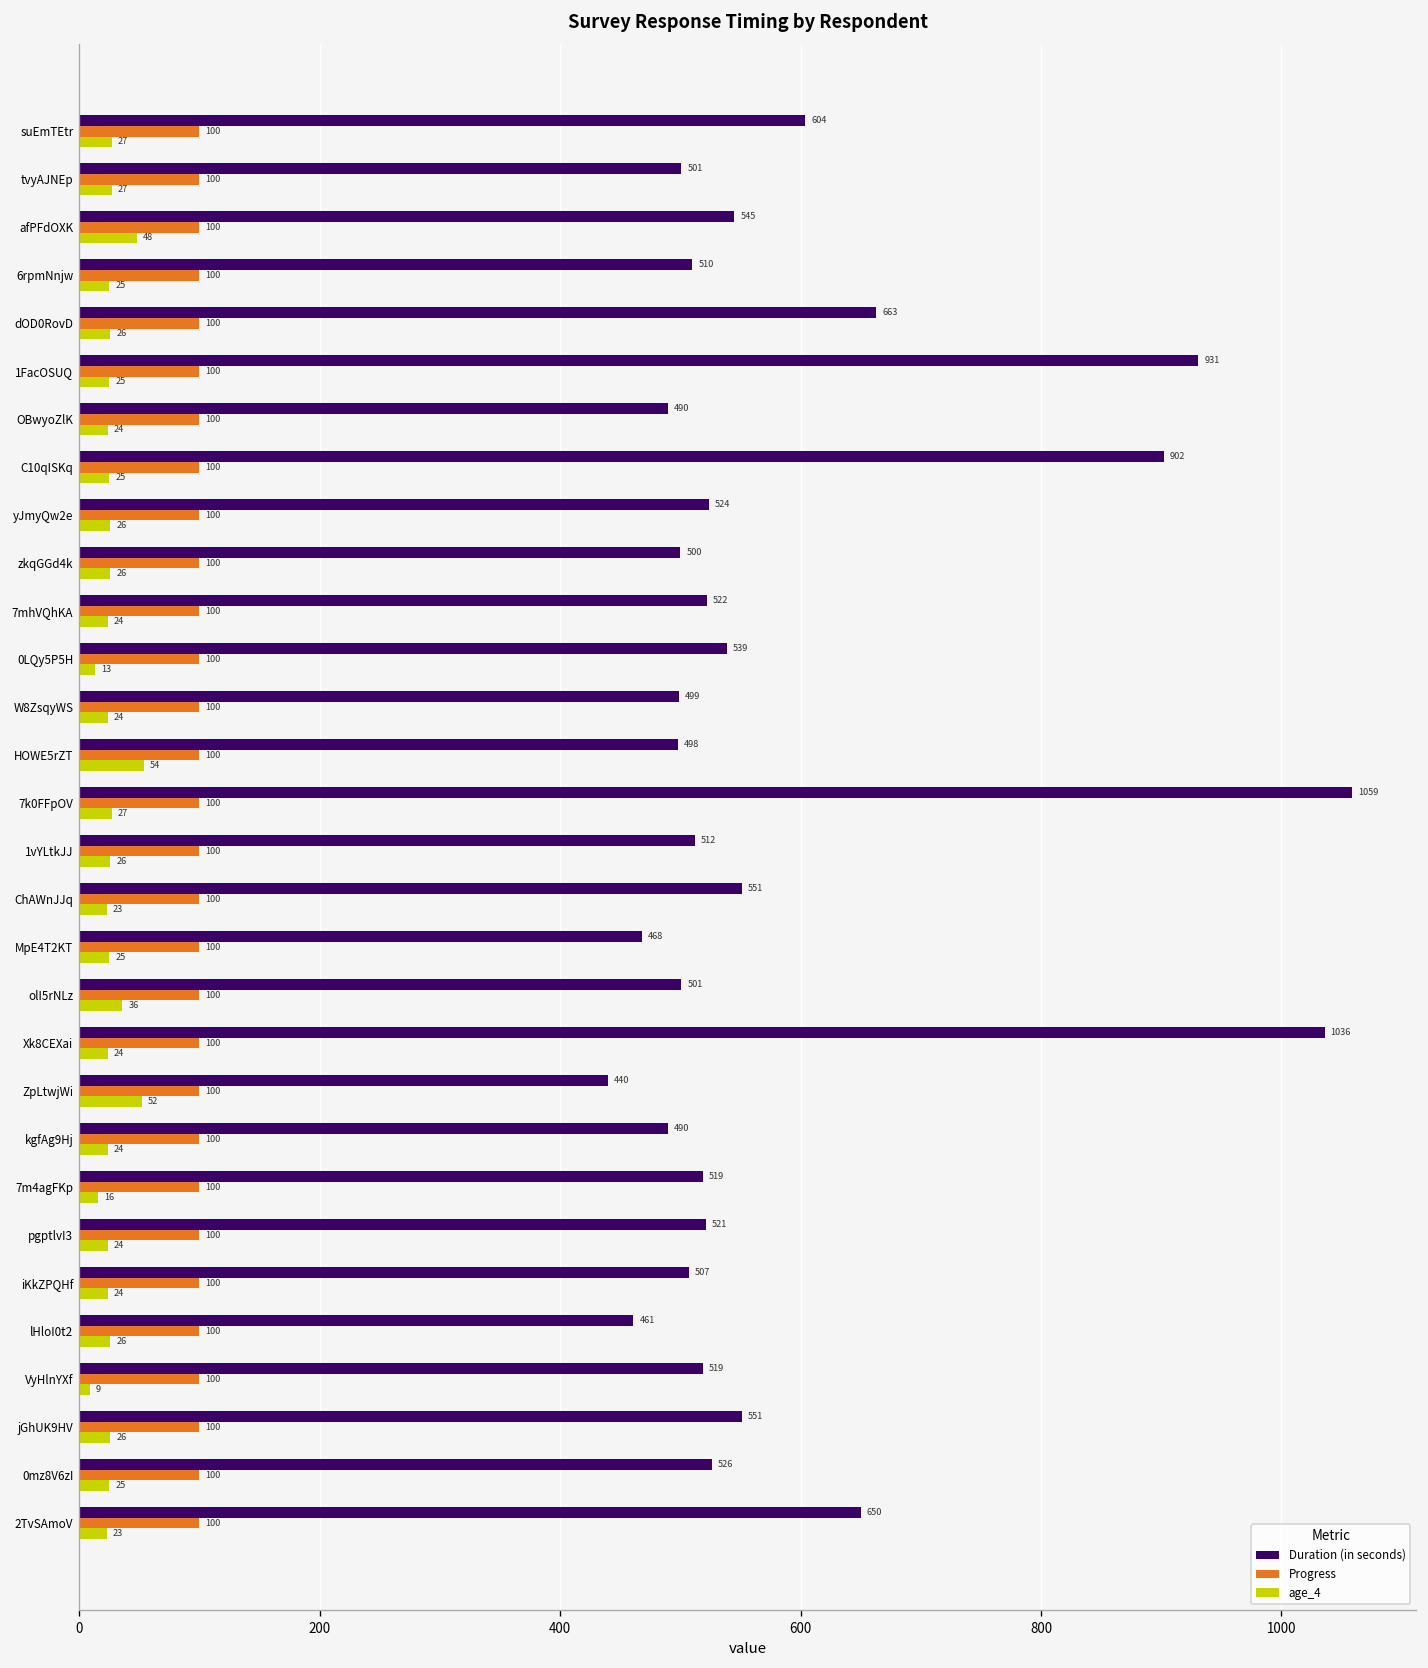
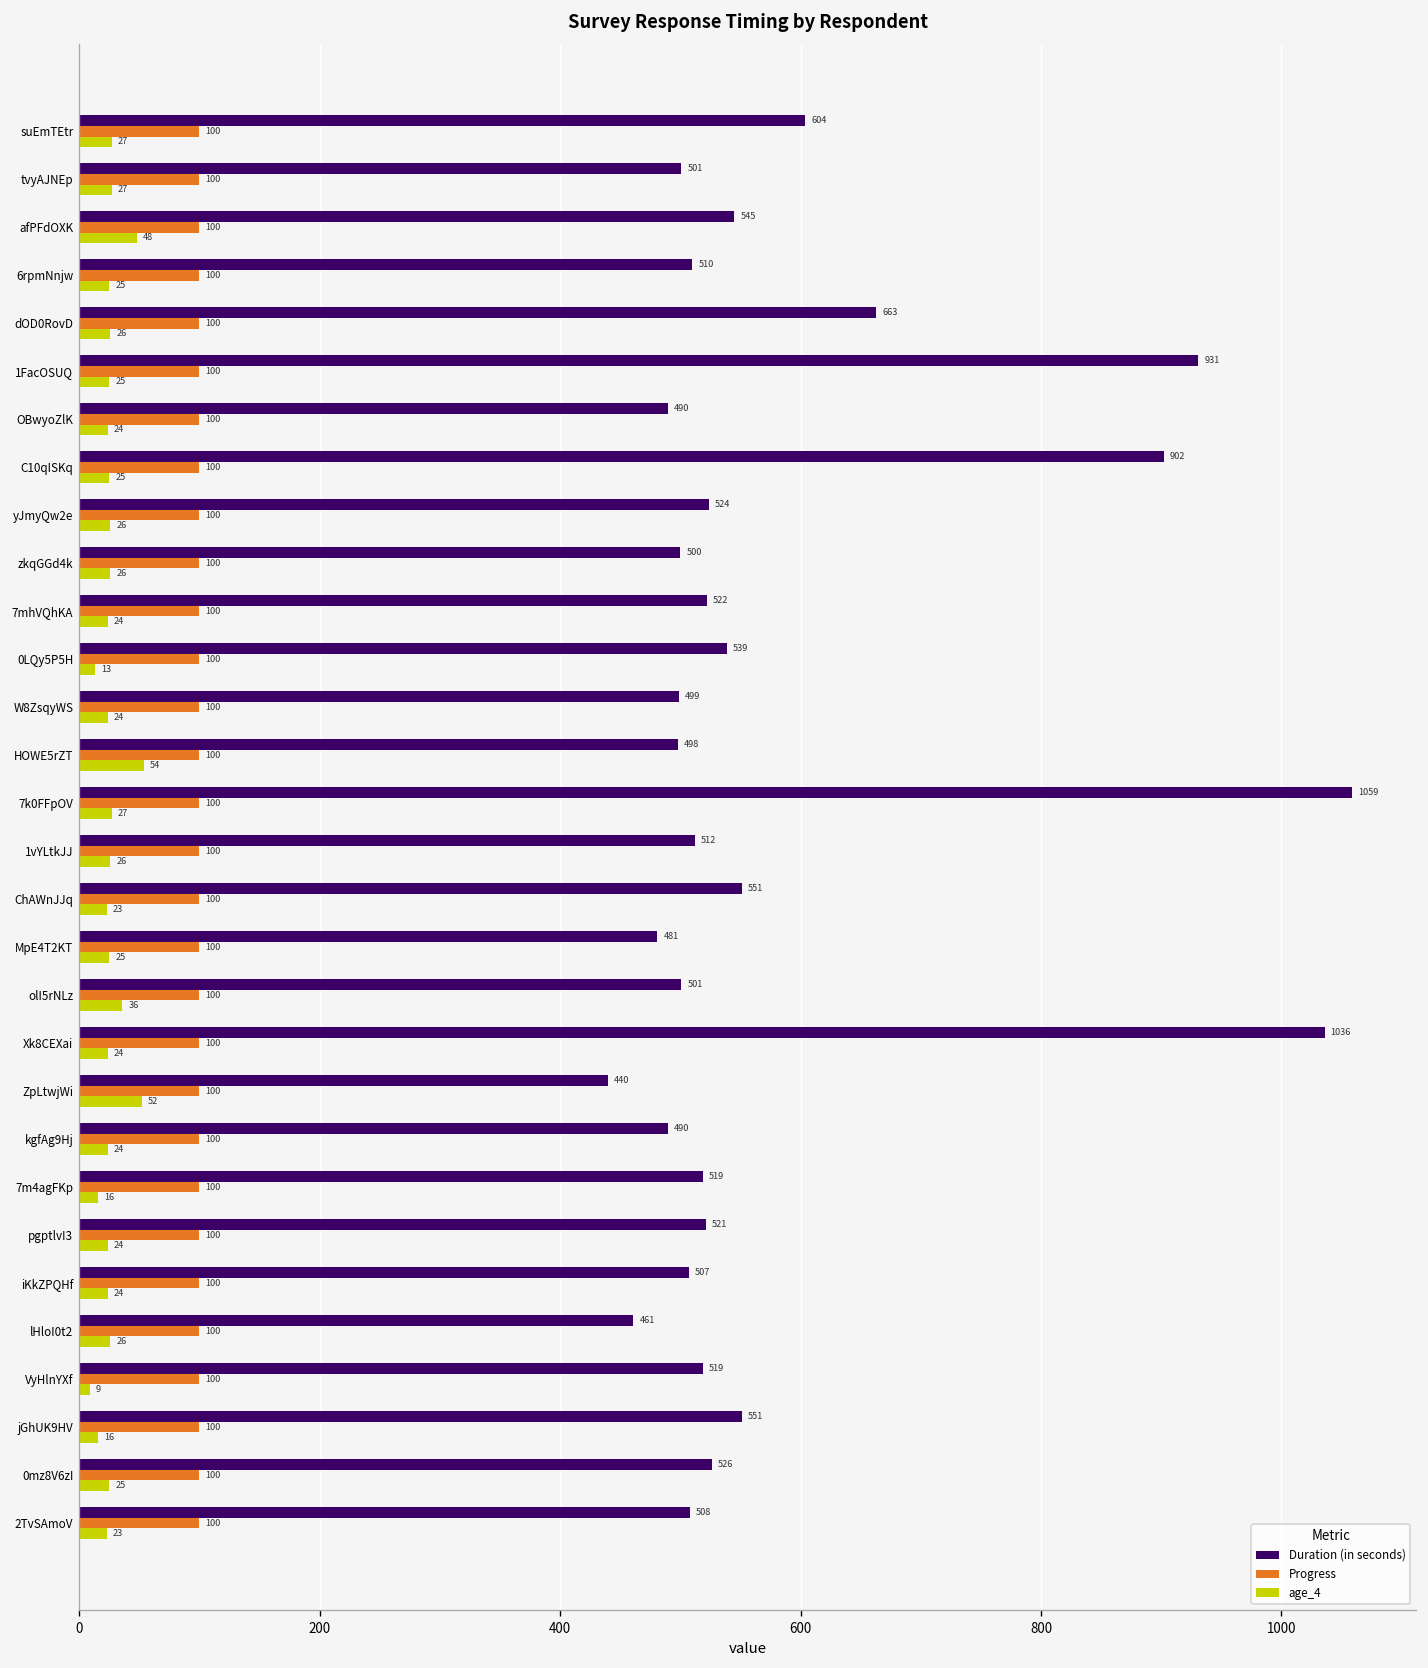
Duration (in seconds), MpE4T2KT: 468 -> 481
age_4, jGhUK9HV: 26 -> 16
Duration (in seconds), 2TvSAmoV: 650 -> 508
